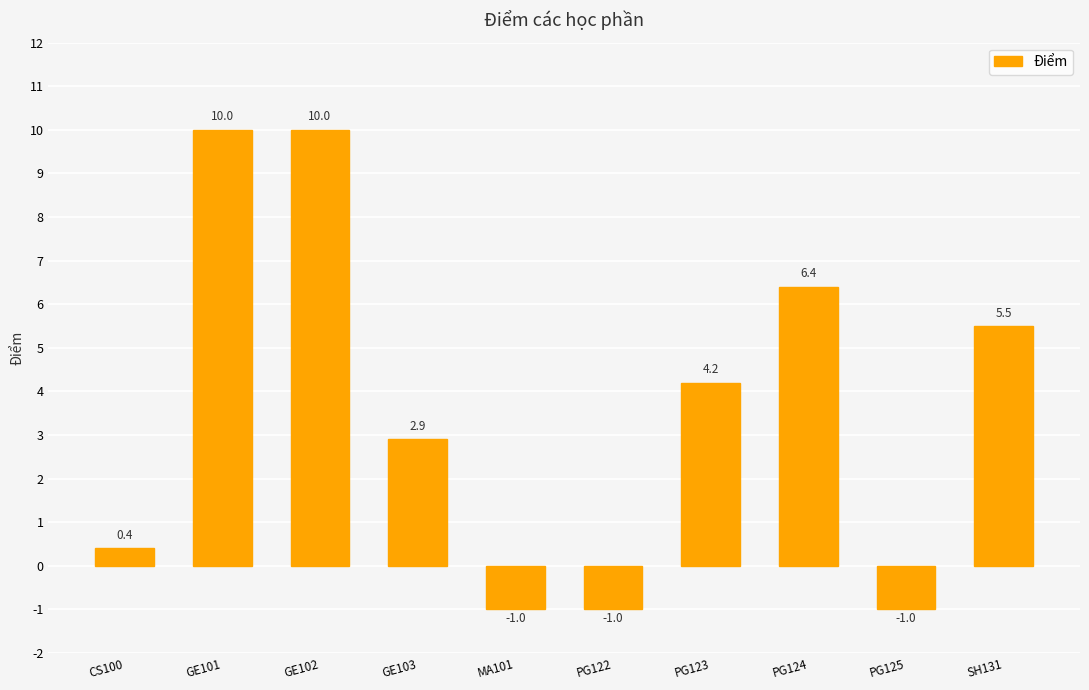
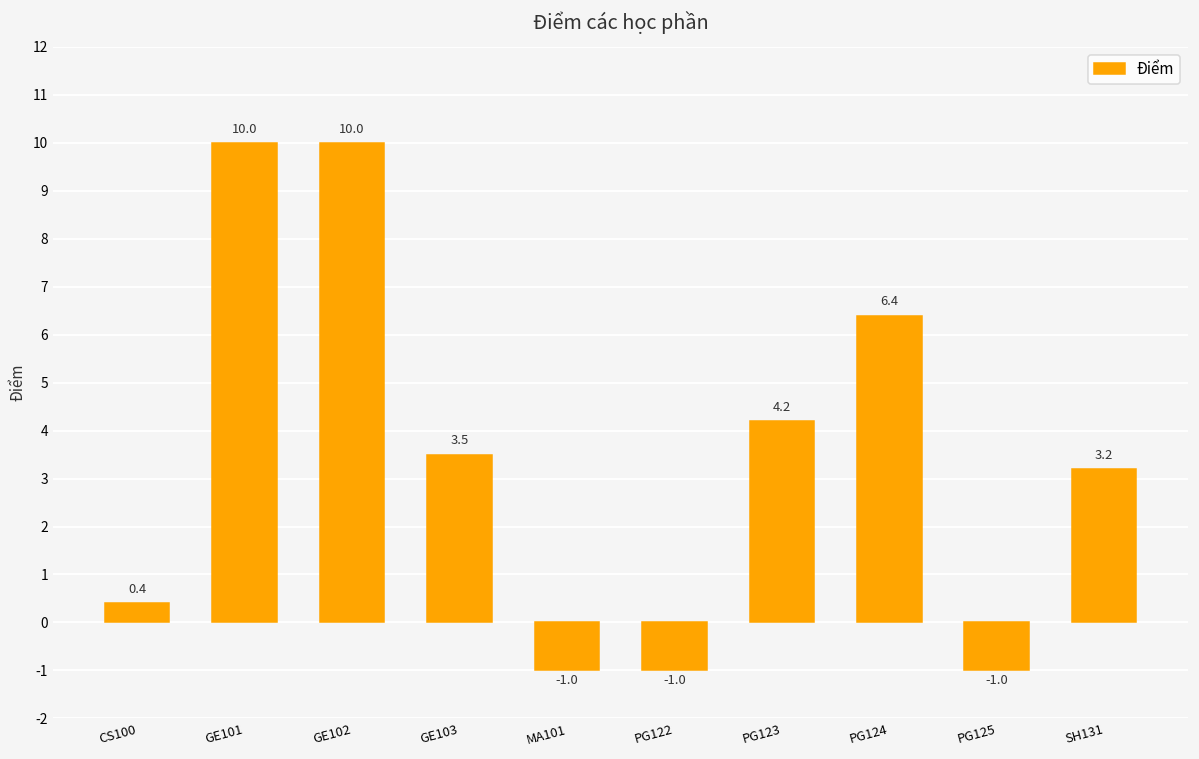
GE103: 2.9 -> 3.5
SH131: 5.5 -> 3.2
